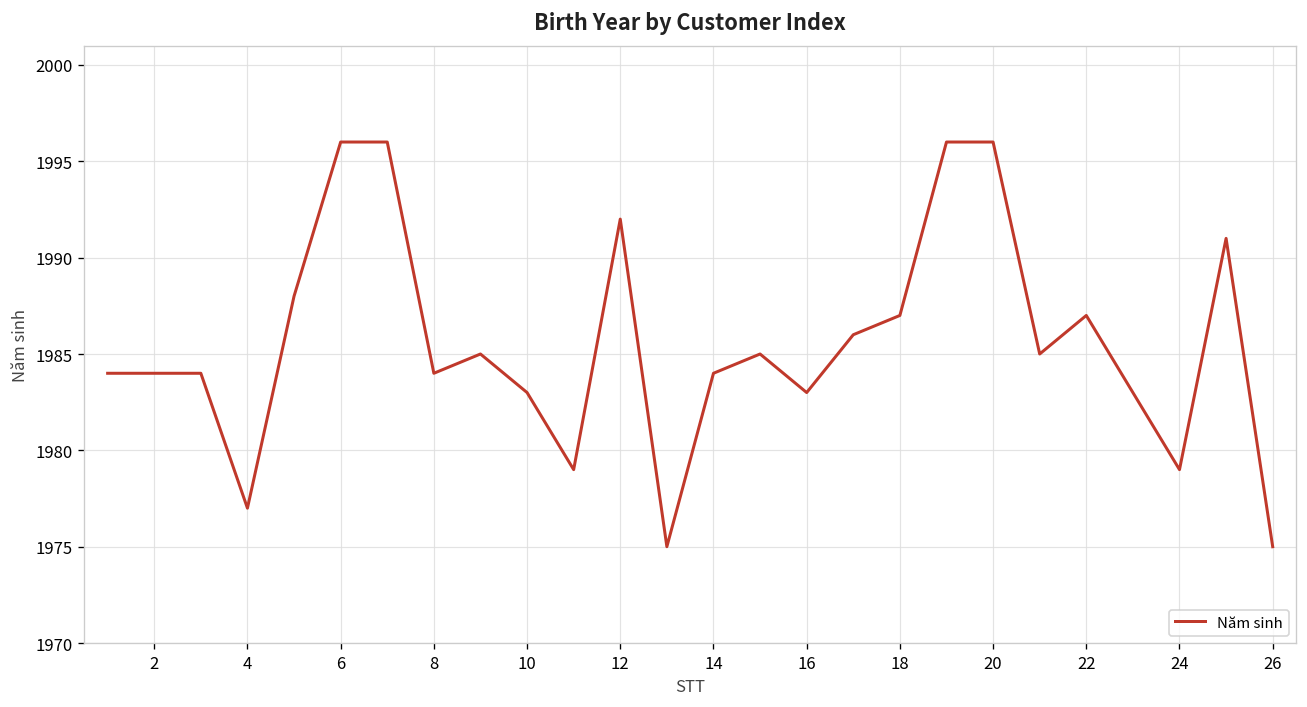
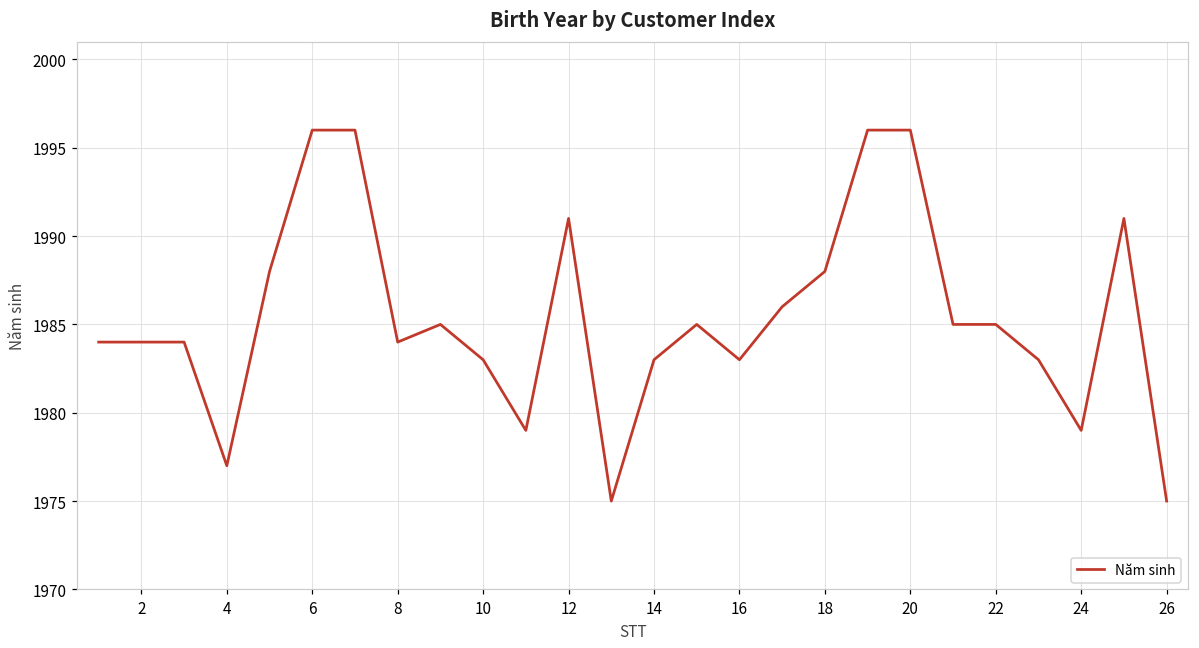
12: 1992 -> 1991
14: 1984 -> 1983
18: 1987 -> 1988
22: 1987 -> 1985
